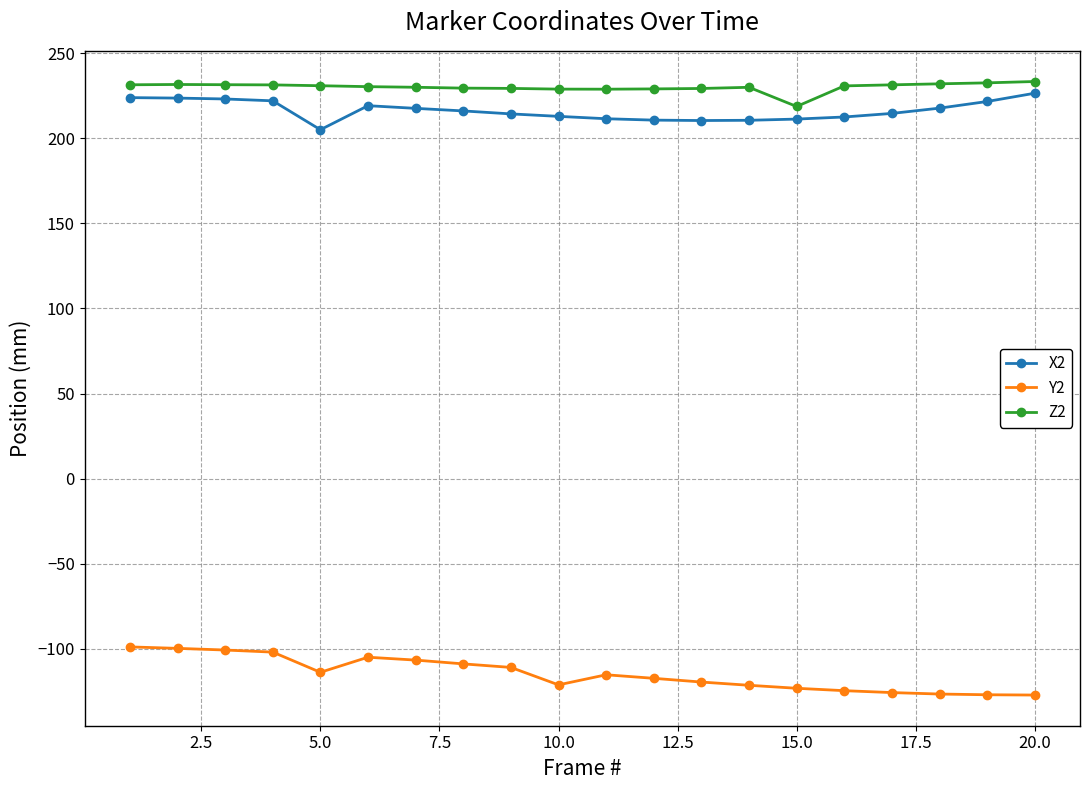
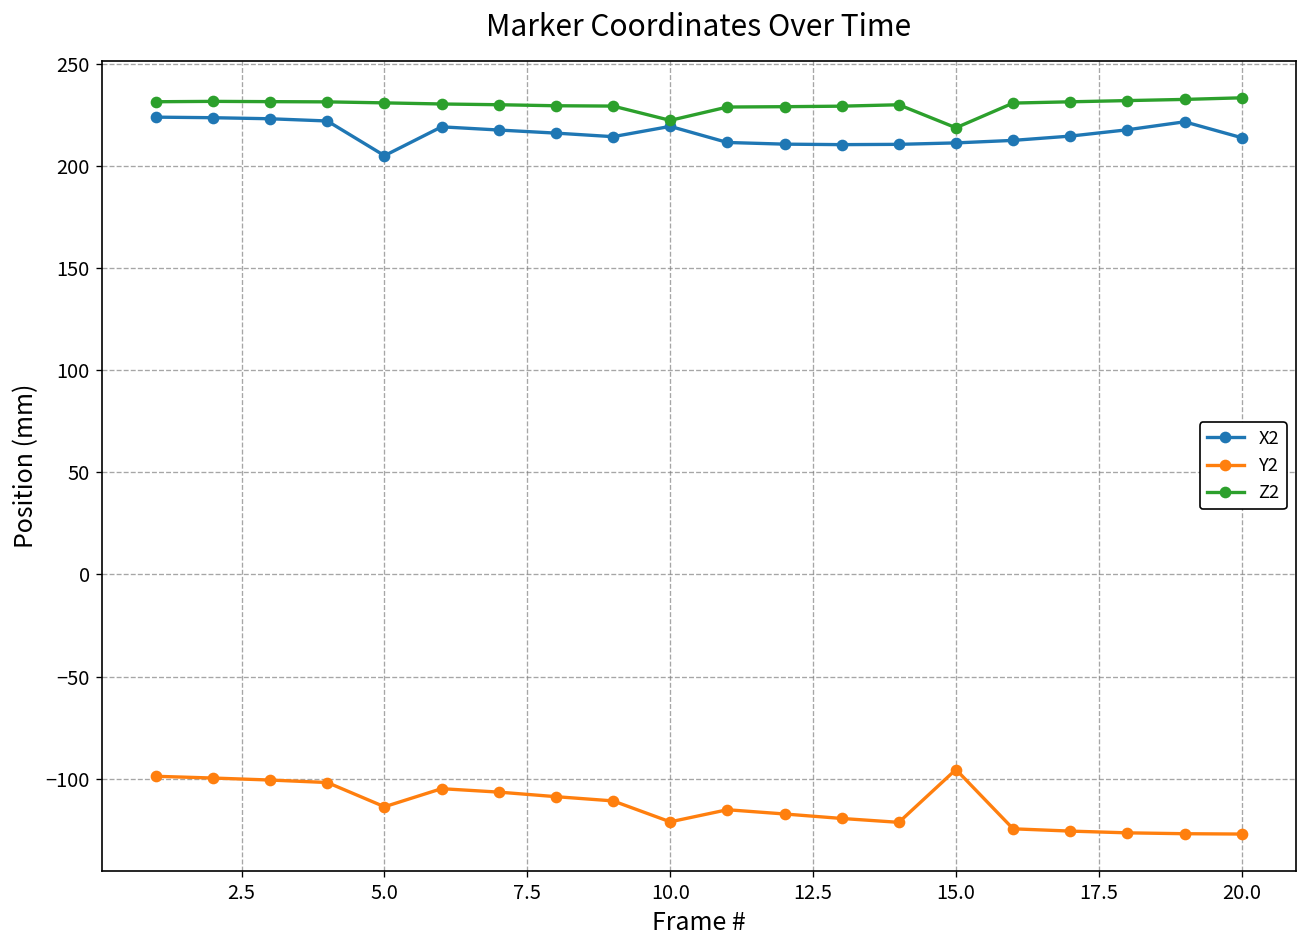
X2, 10.0: 213 -> 219
Z2, 10.0: 229 -> 222
Y2, 15.0: -123 -> -96
X2, 20.0: 226 -> 214
